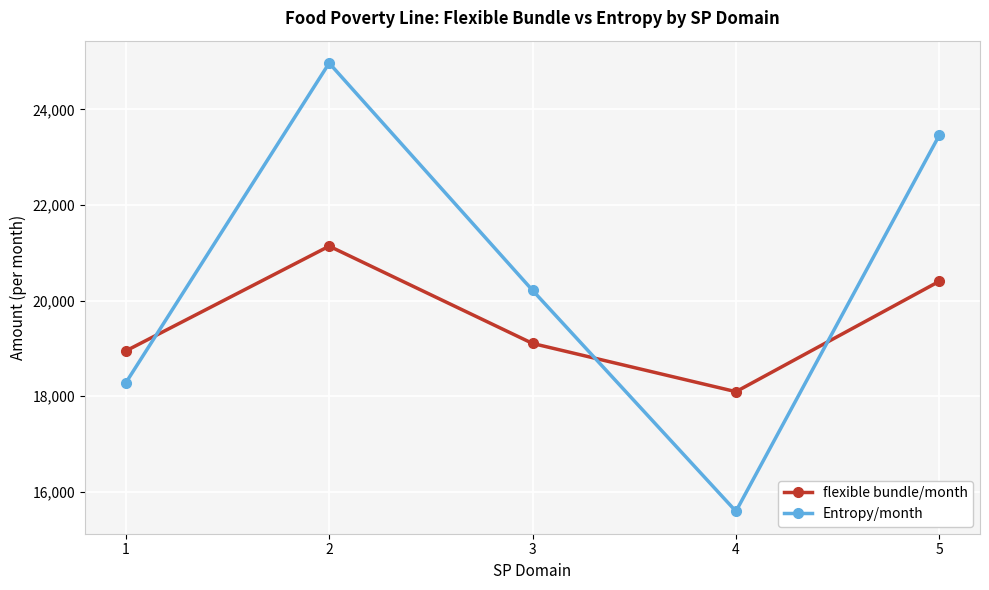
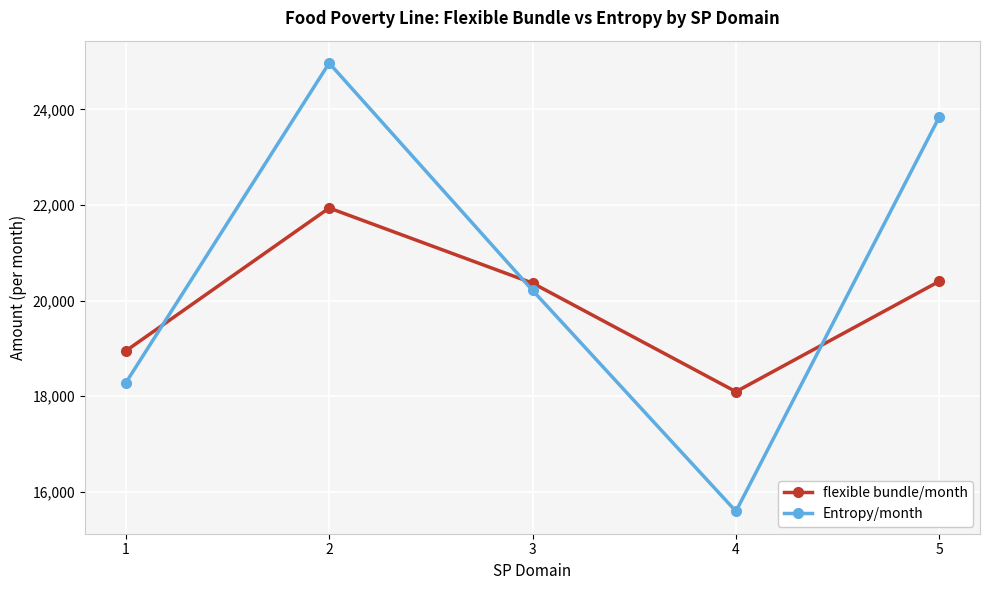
flexible bundle/month, 2: 21,100 -> 21,900
flexible bundle/month, 3: 19,100 -> 20,400
Entropy/month, 5: 23,500 -> 23,800
